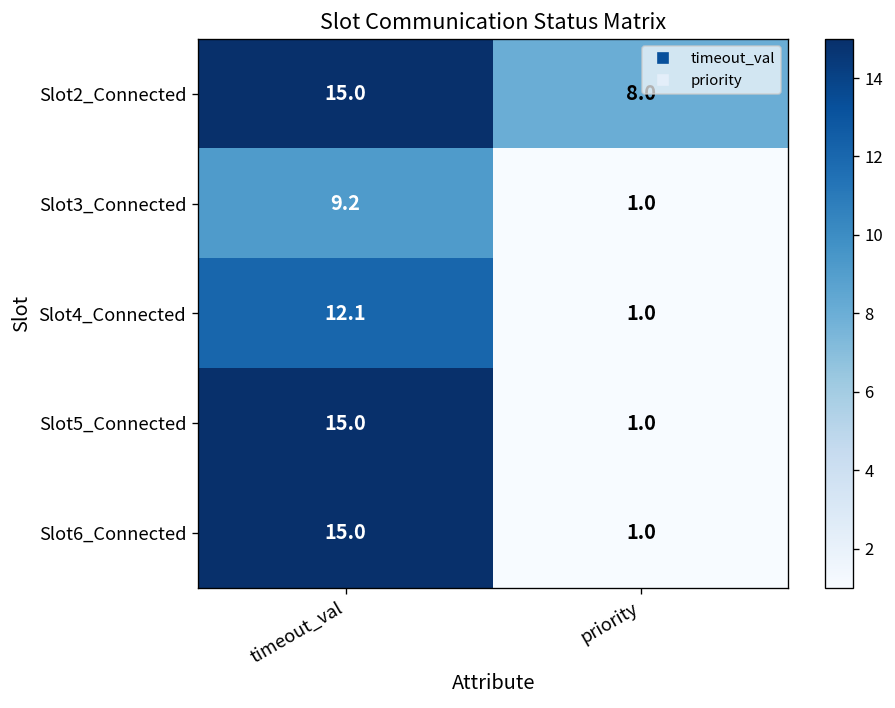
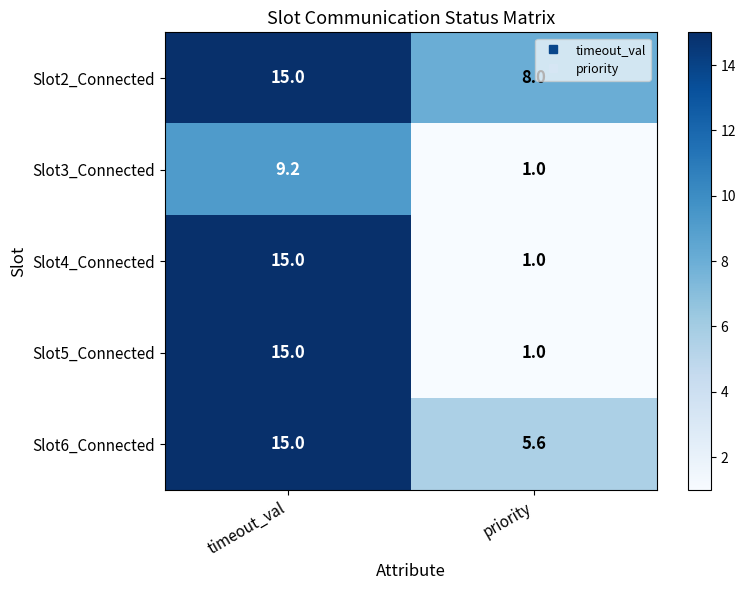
Slot4_Connected, timeout_val: 12.1 -> 15.0
Slot6_Connected, priority: 1.0 -> 5.6
